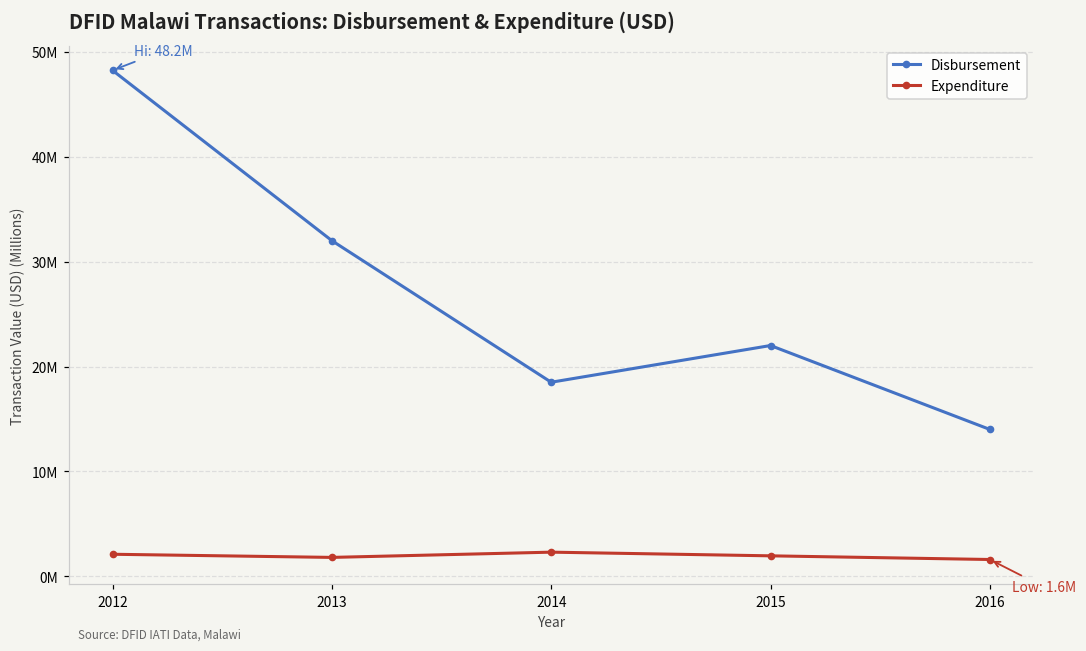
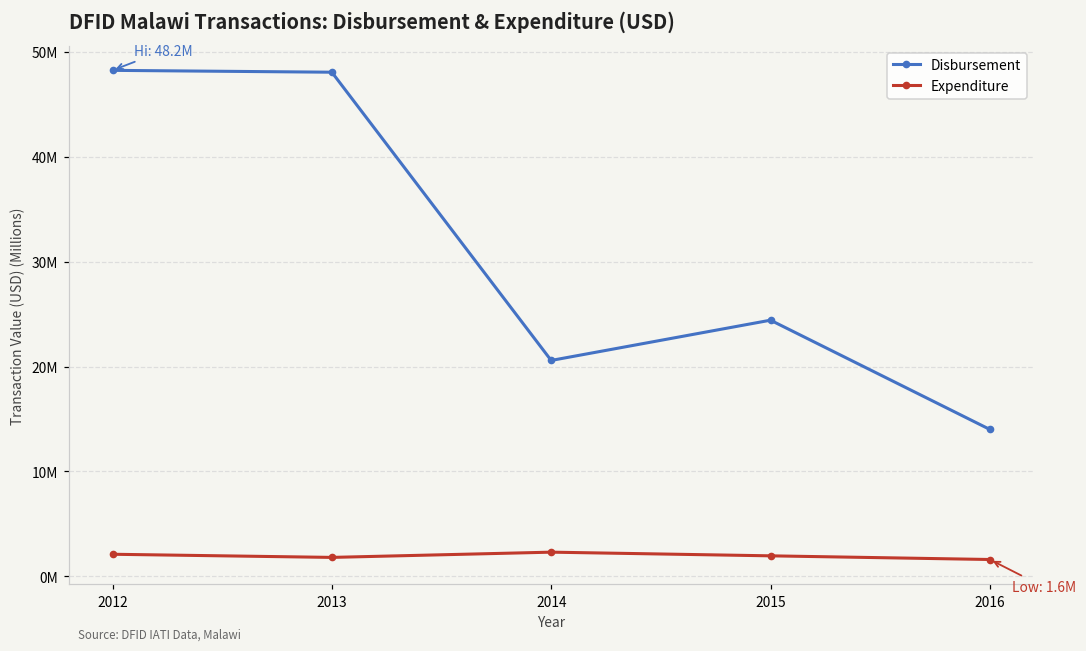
Disbursement, 2013: 32000000 -> 48000000
Disbursement, 2014: 19000000 -> 21000000
Disbursement, 2015: 22000000 -> 24000000
